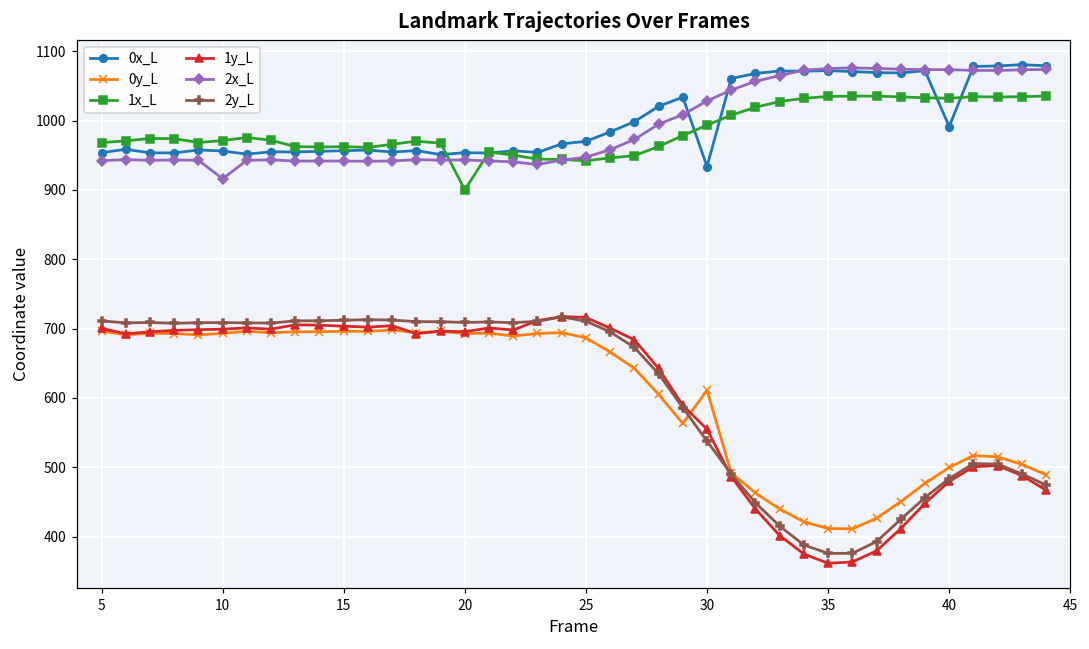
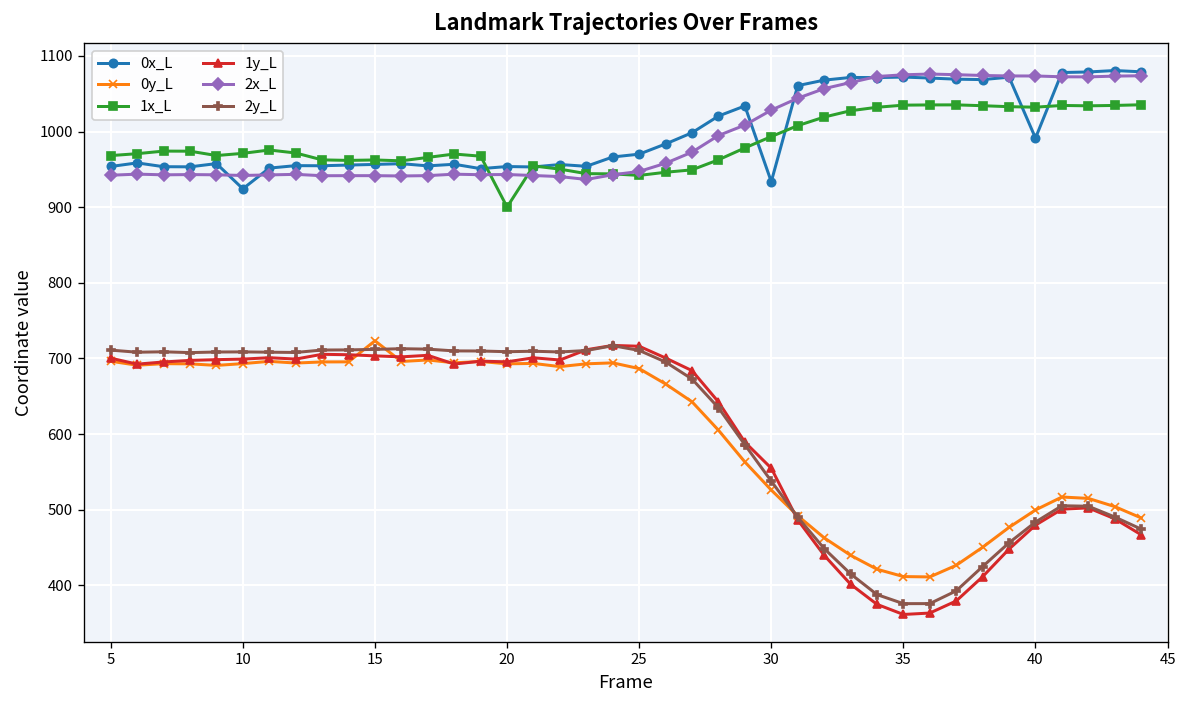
0x_L, 10: 960 -> 920
2x_L, 10: 920 -> 940
0y_L, 15: 700 -> 720
0y_L, 30: 610 -> 530
